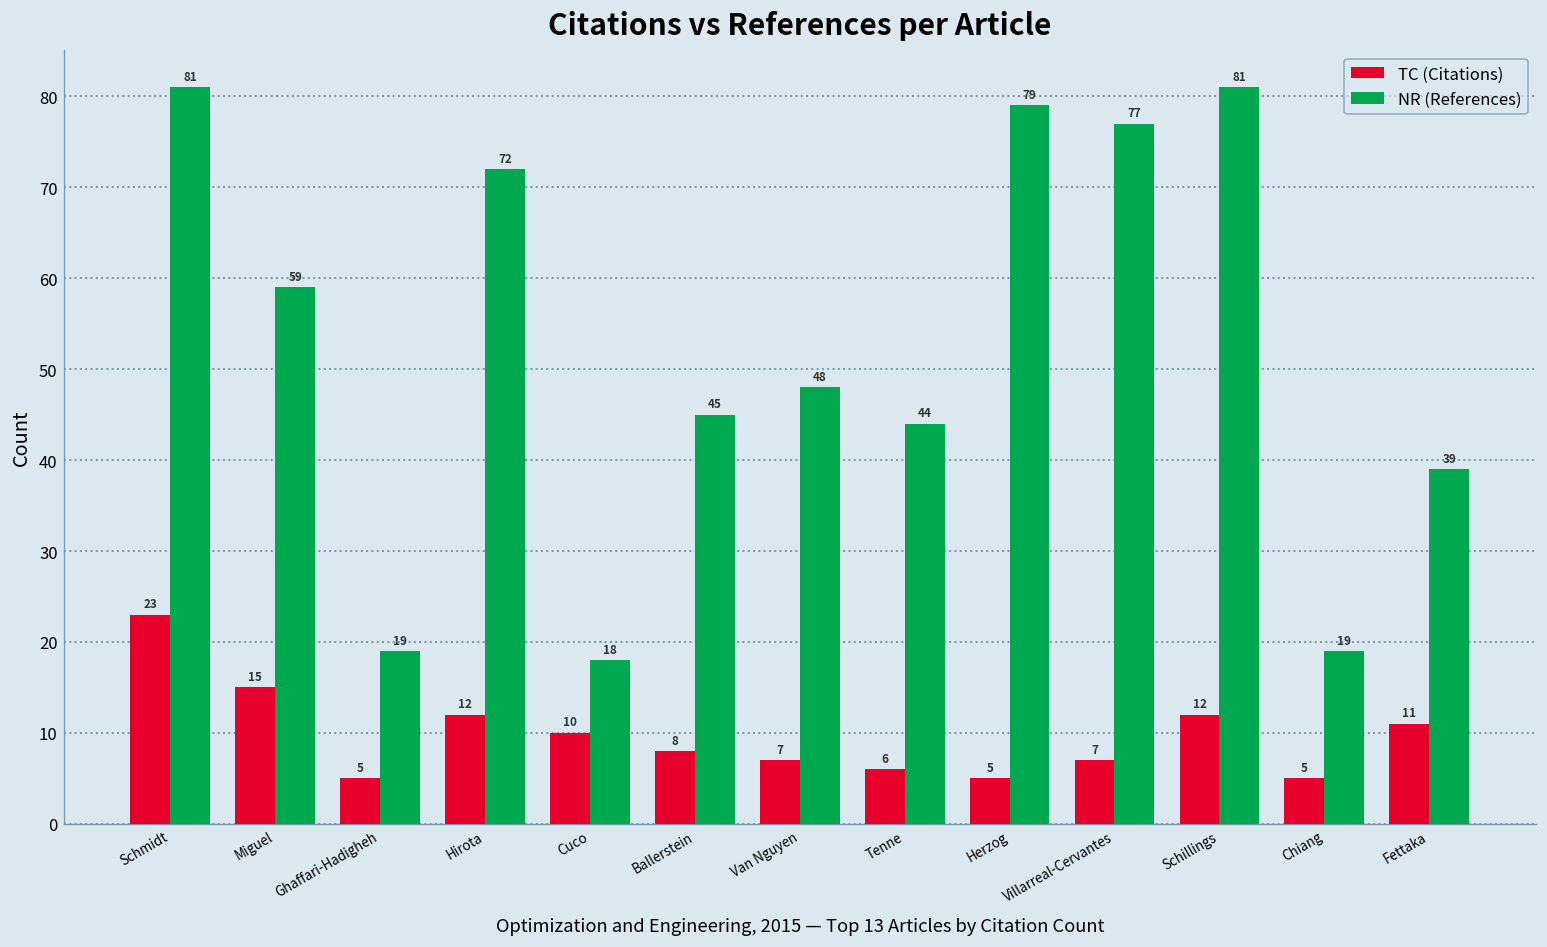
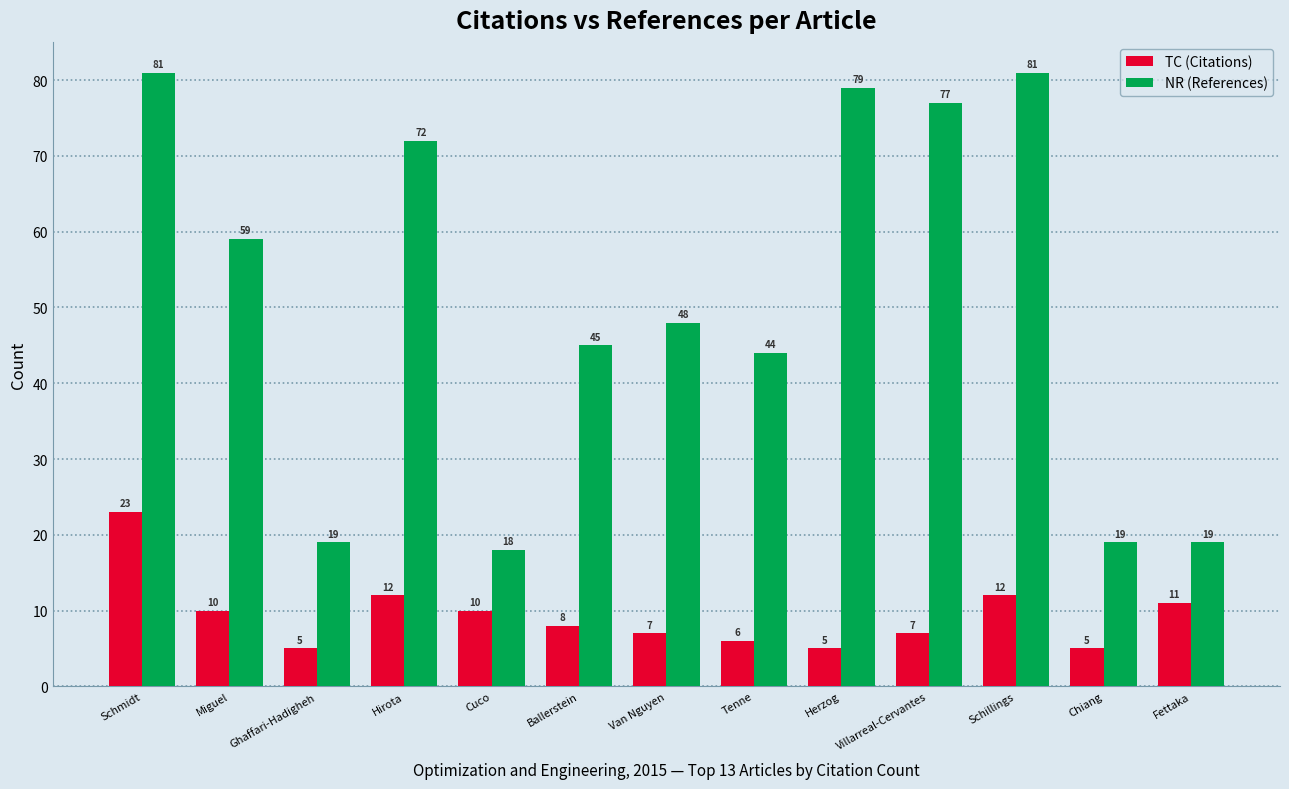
TC (Citations), Miguel: 15 -> 10
NR (References), Fettaka: 39 -> 19
